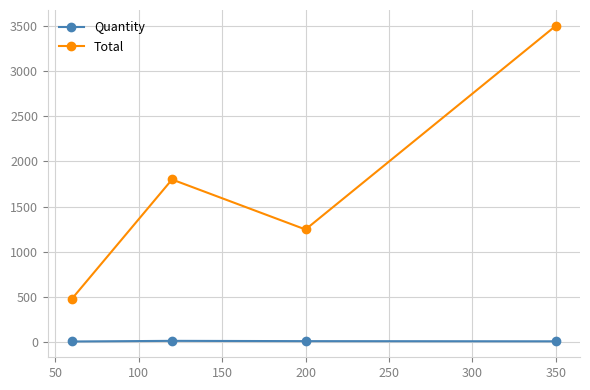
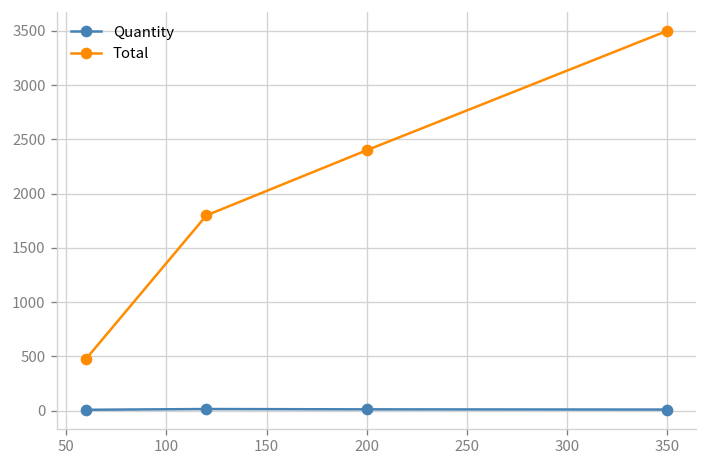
Total, 200: 1200 -> 2400
